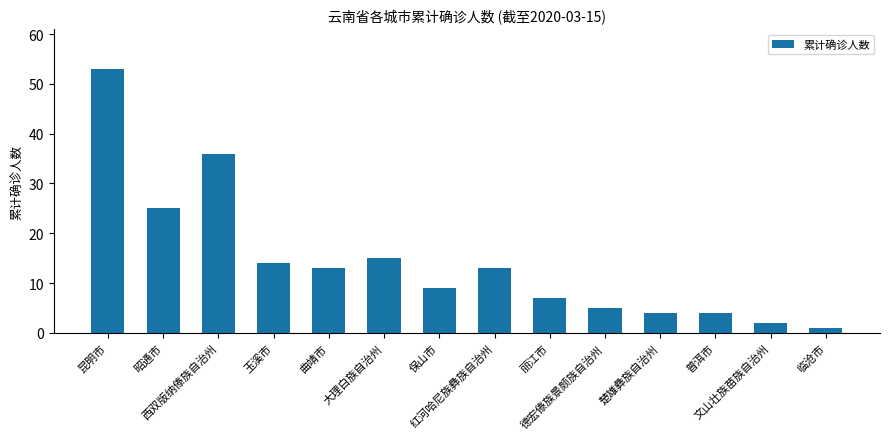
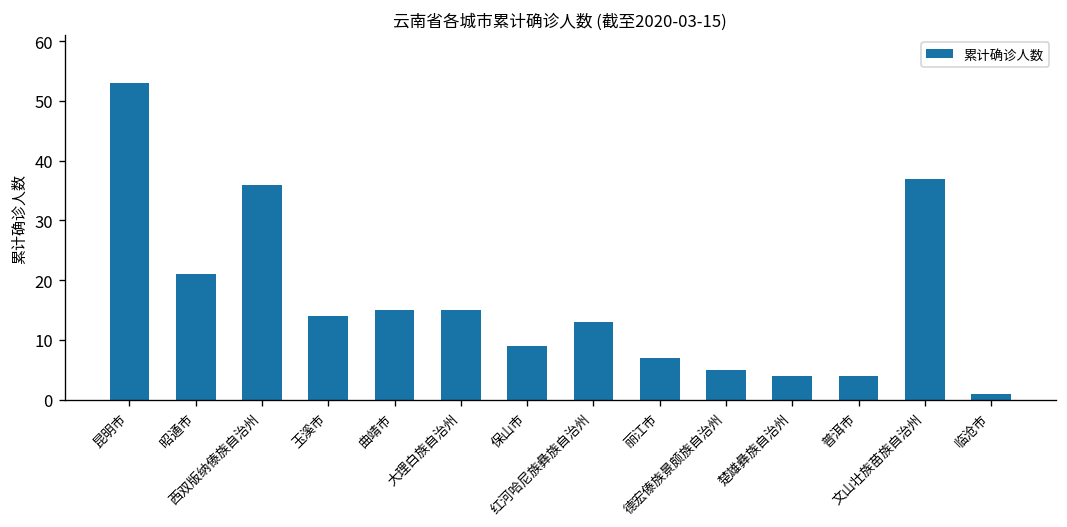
昭通市: 25 -> 21
曲靖市: 13 -> 15
文山壮族苗族自治州: 2 -> 37
